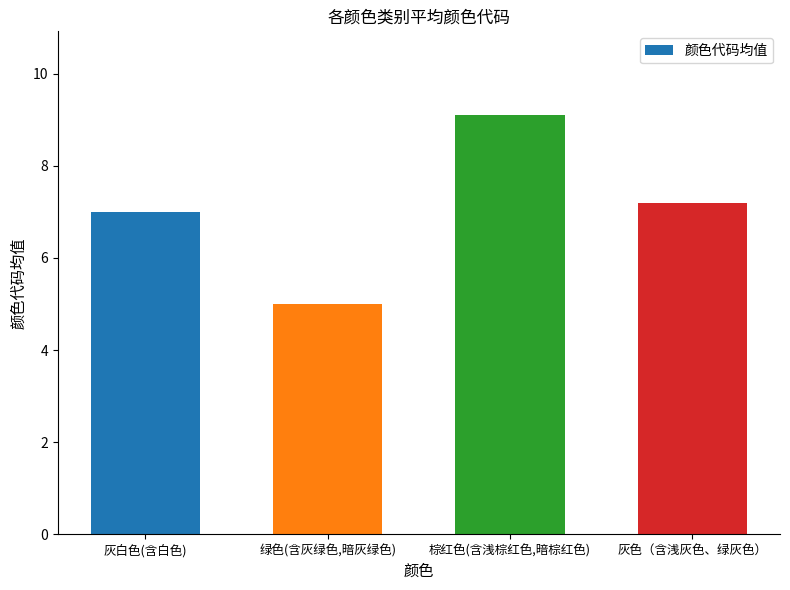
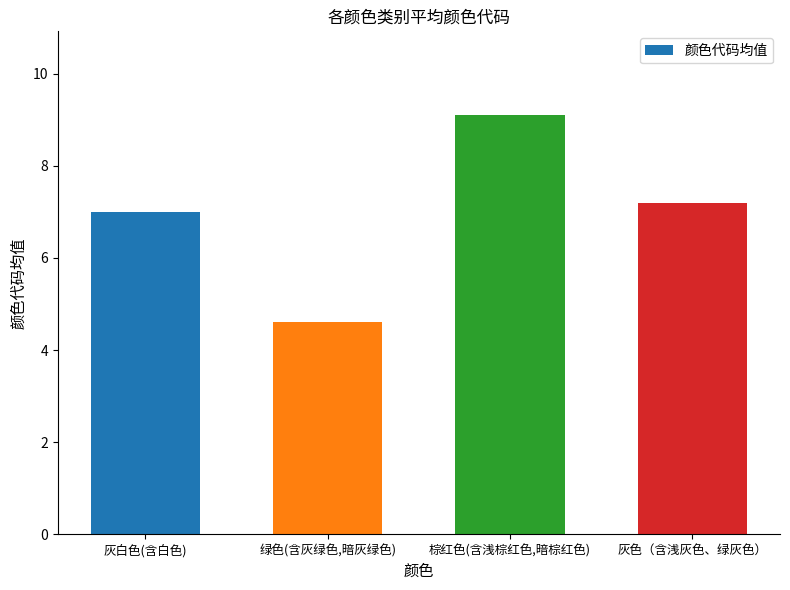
绿色(含灰绿色,暗灰绿色): 5.0 -> 4.6
